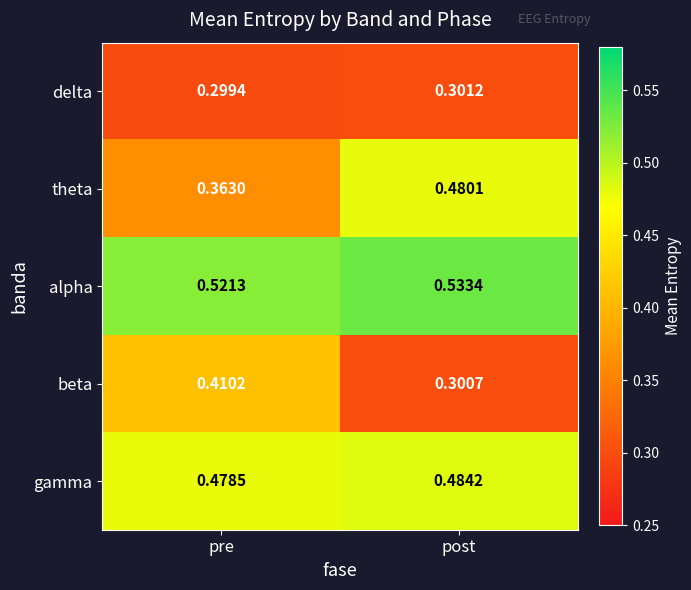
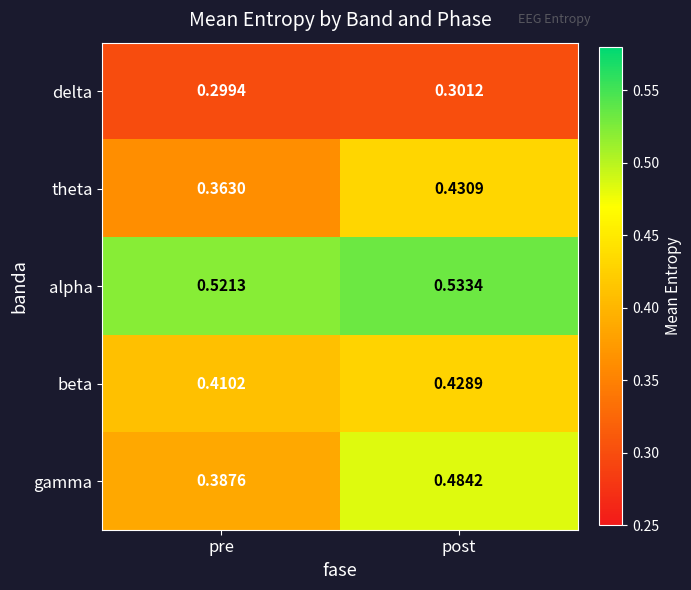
theta, post: 0.4801 -> 0.4309
beta, post: 0.3007 -> 0.4289
gamma, pre: 0.4785 -> 0.3876
